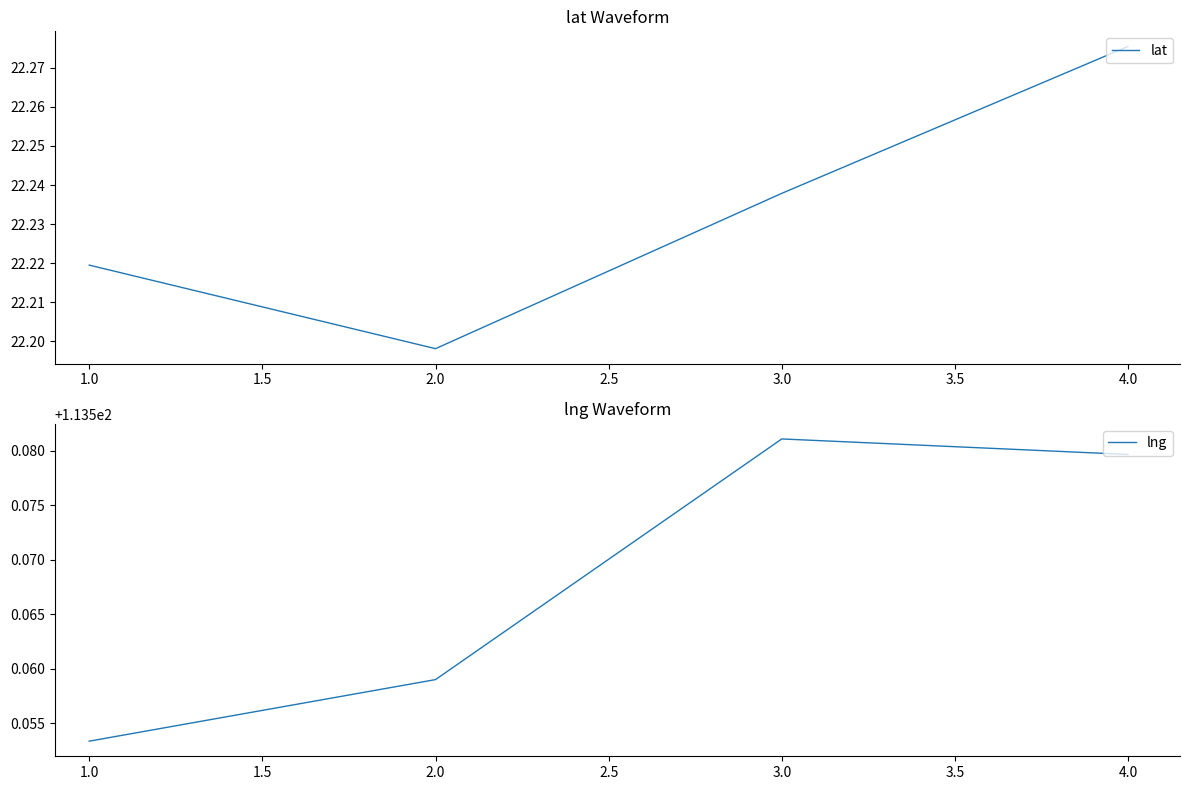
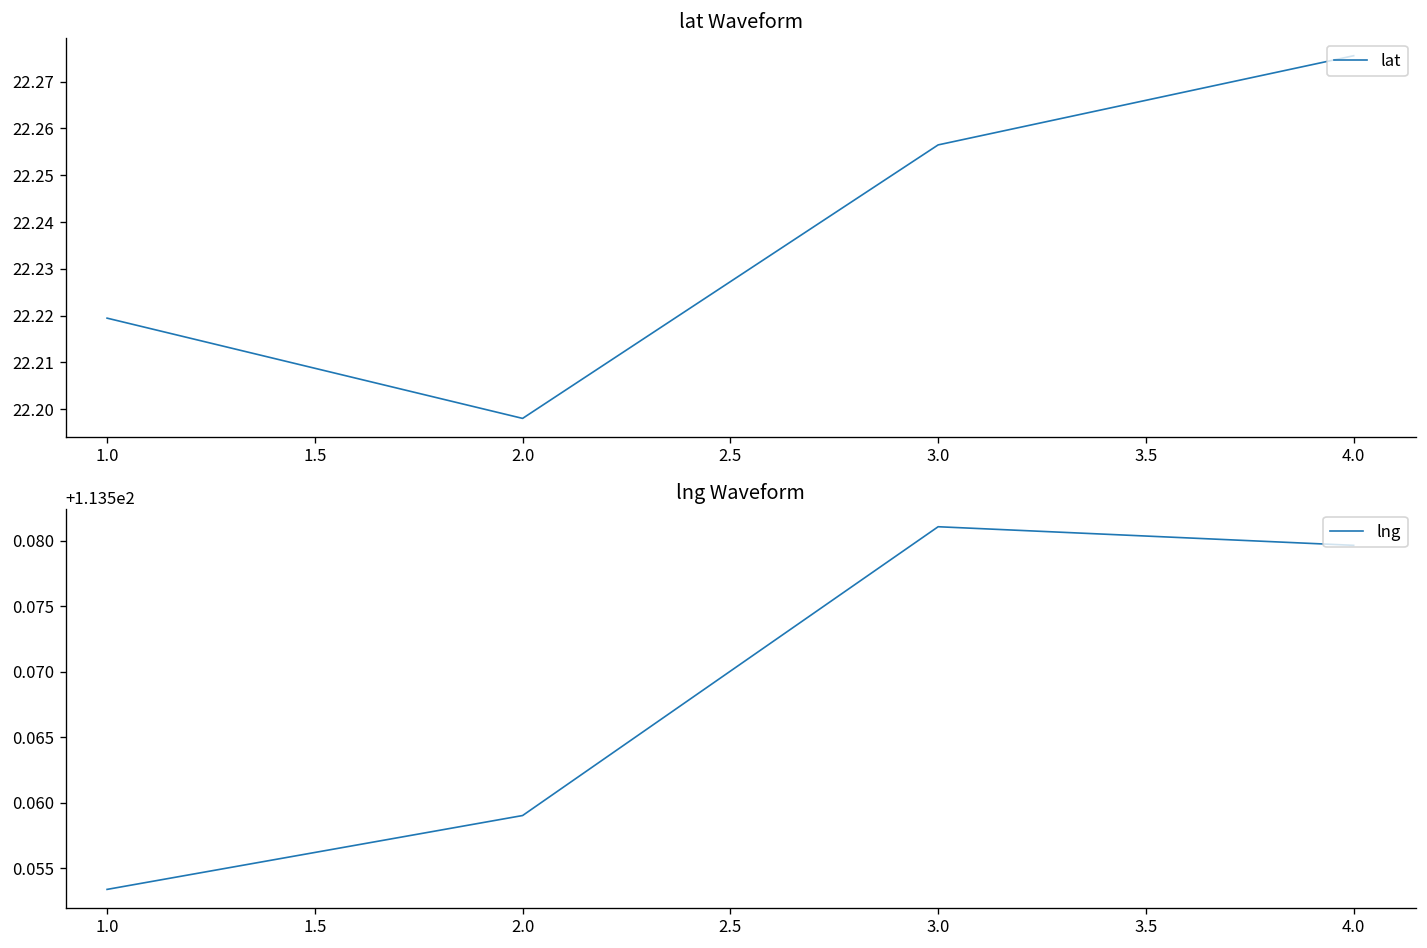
lat Waveform, 3.0: 22.238 -> 22.256
